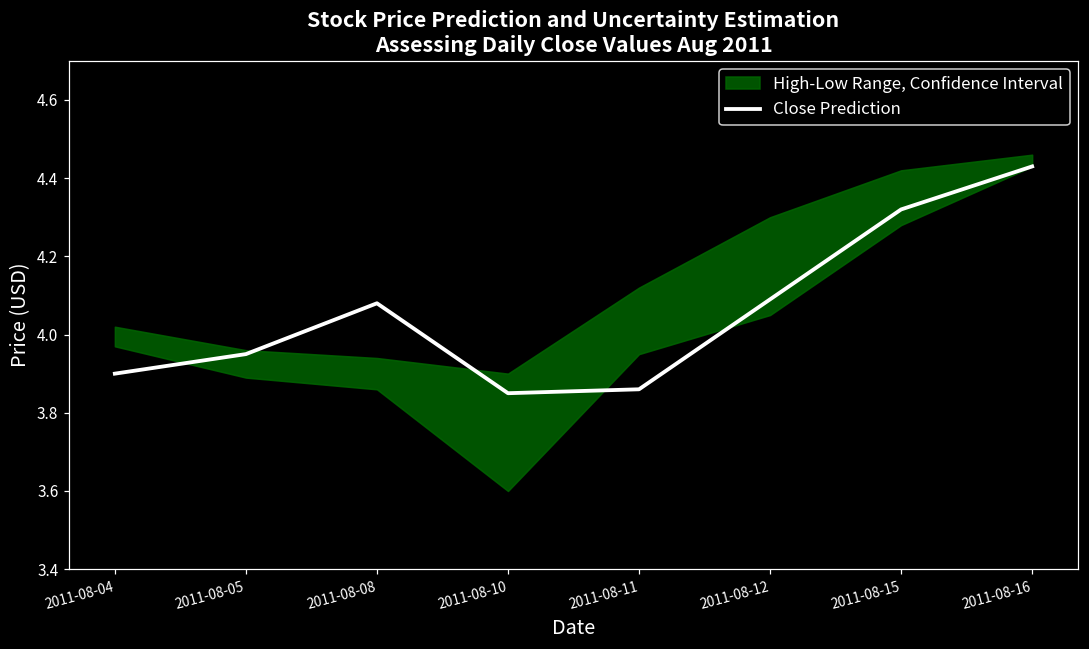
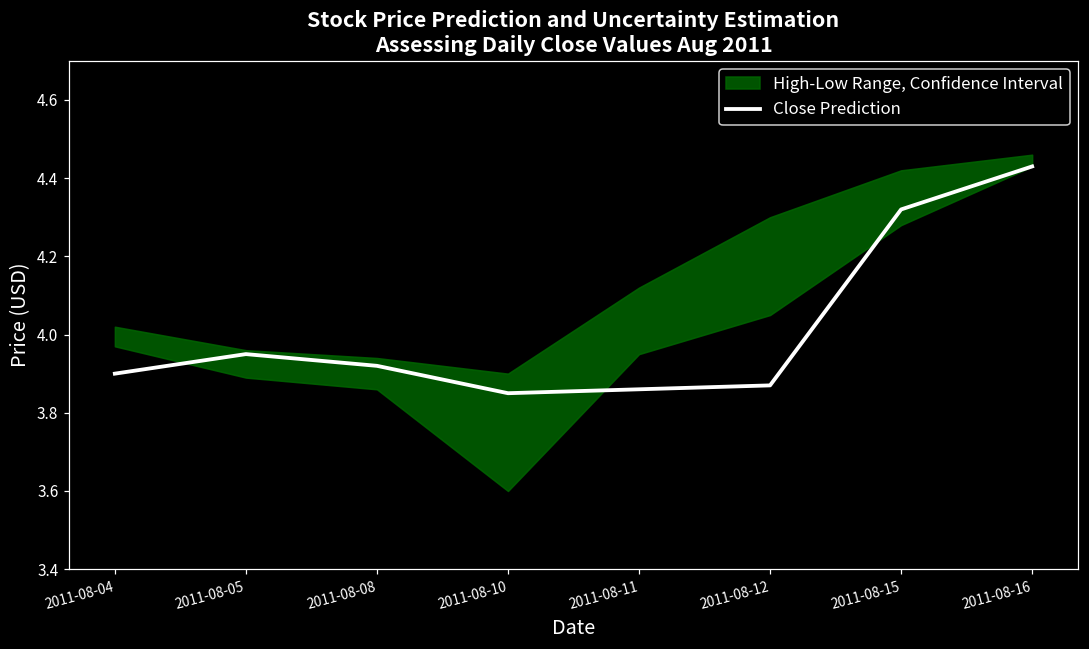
Close Prediction, 2011-08-08: 4.08 -> 3.92
Close Prediction, 2011-08-12: 4.09 -> 3.87
